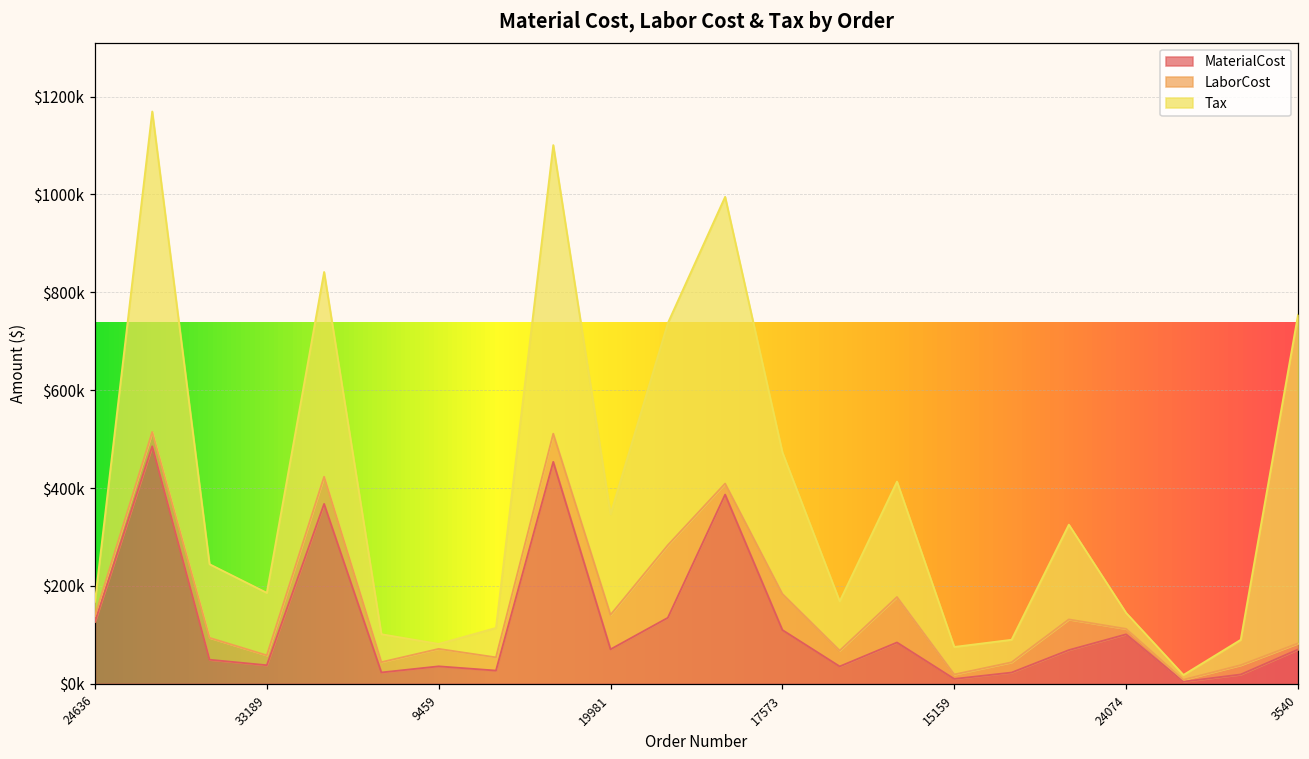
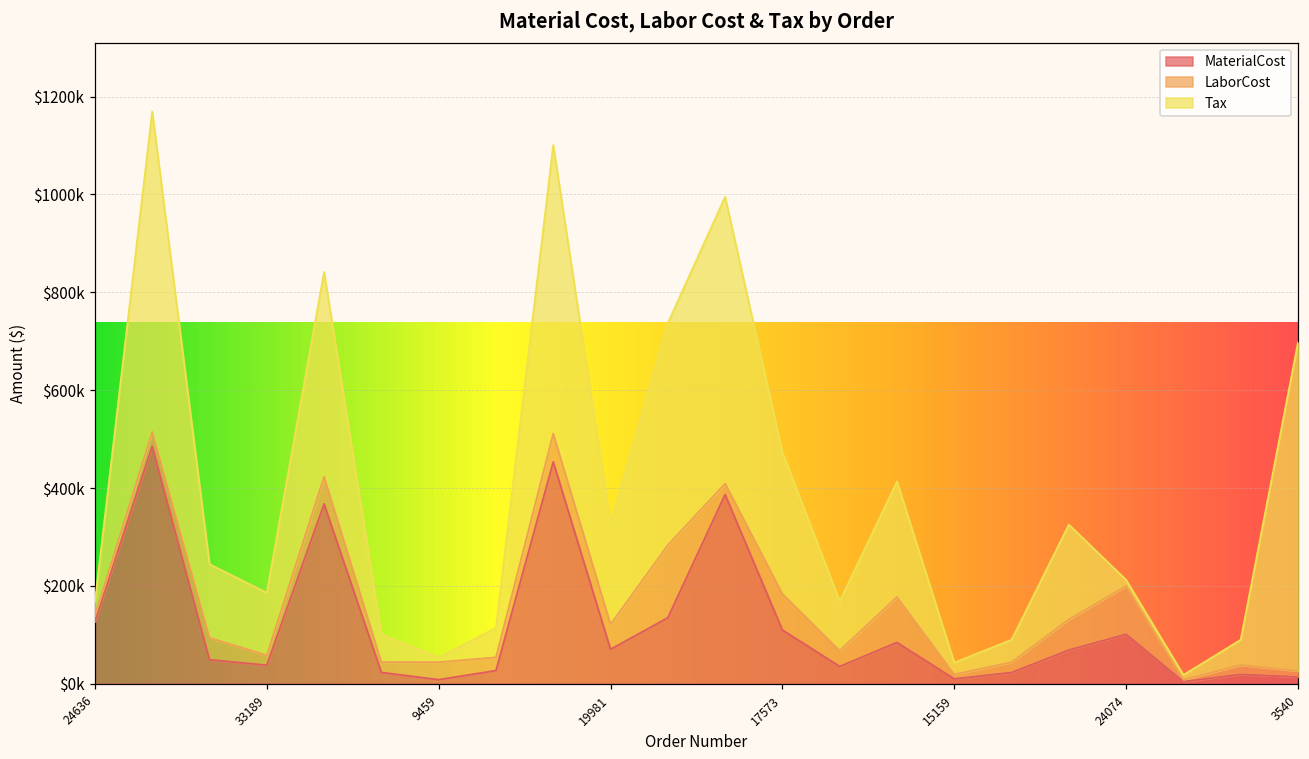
MaterialCost, 9459: $40000 -> $10000
LaborCost, 19981: $70000 -> $50000
Tax, 15159: $60000 -> $20000
LaborCost, 24074: $10000 -> $100000
Tax, 24074: $30000 -> $10000
MaterialCost, 3540: $70000 -> $10000
